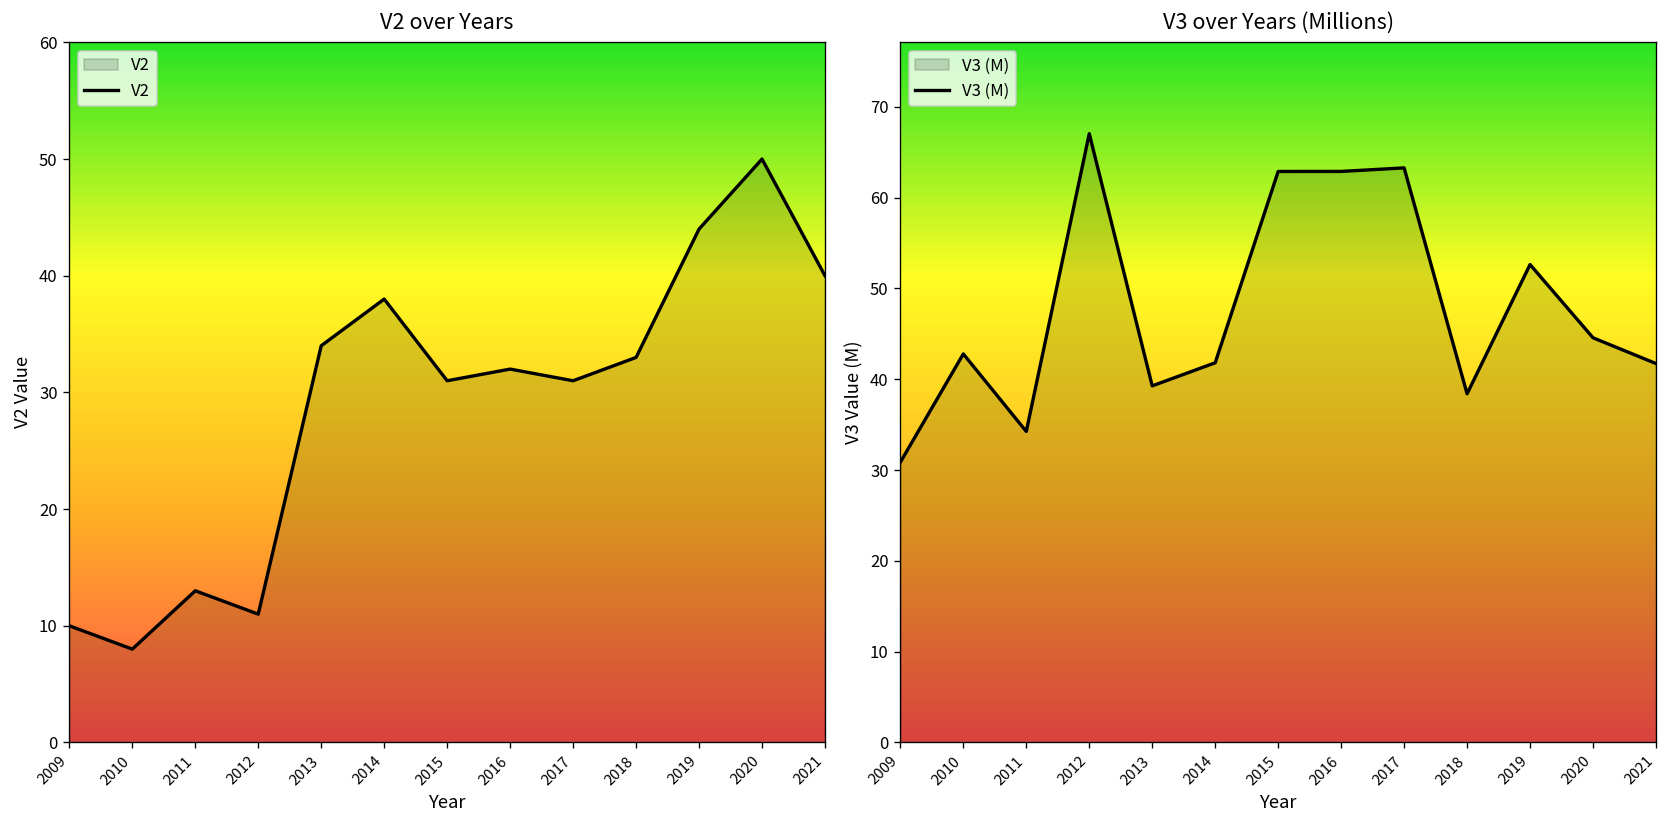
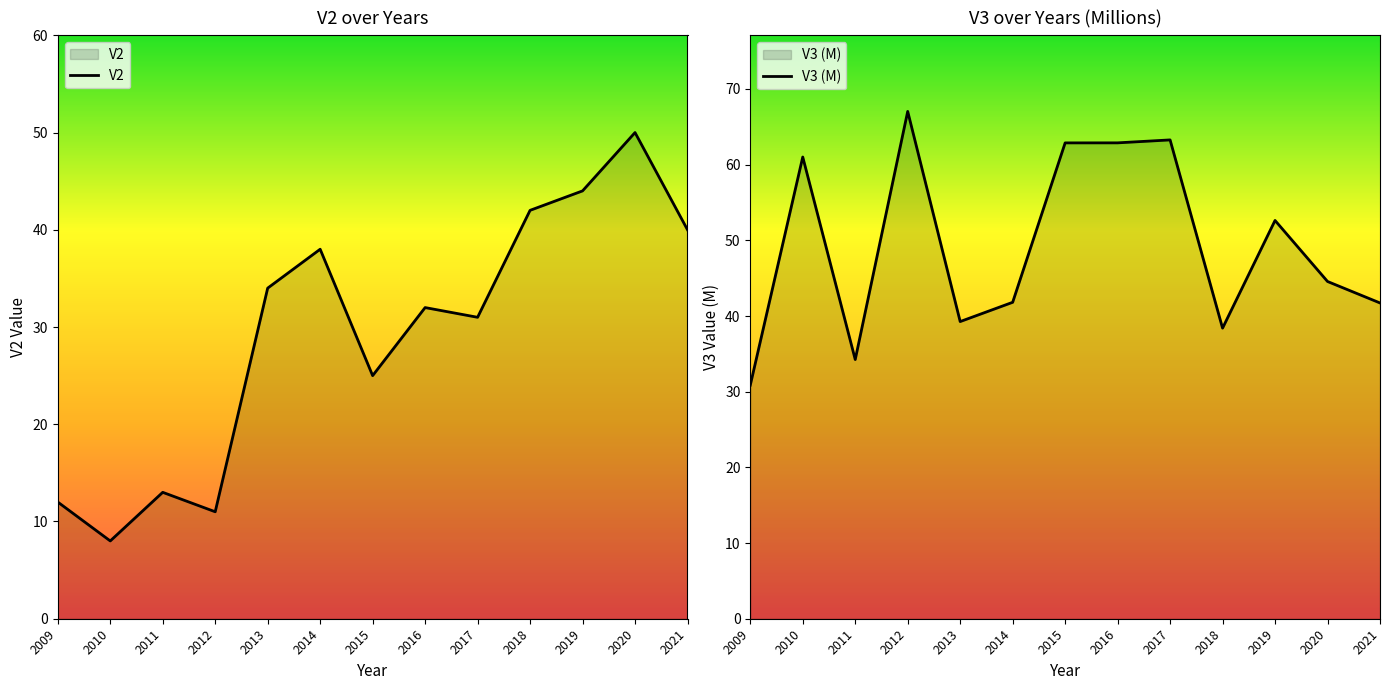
V2 over Years, 2009: 10 -> 12
V2 over Years, 2015: 31 -> 25
V2 over Years, 2018: 33 -> 42
V3 over Years (Millions), 2010: 43 -> 61
